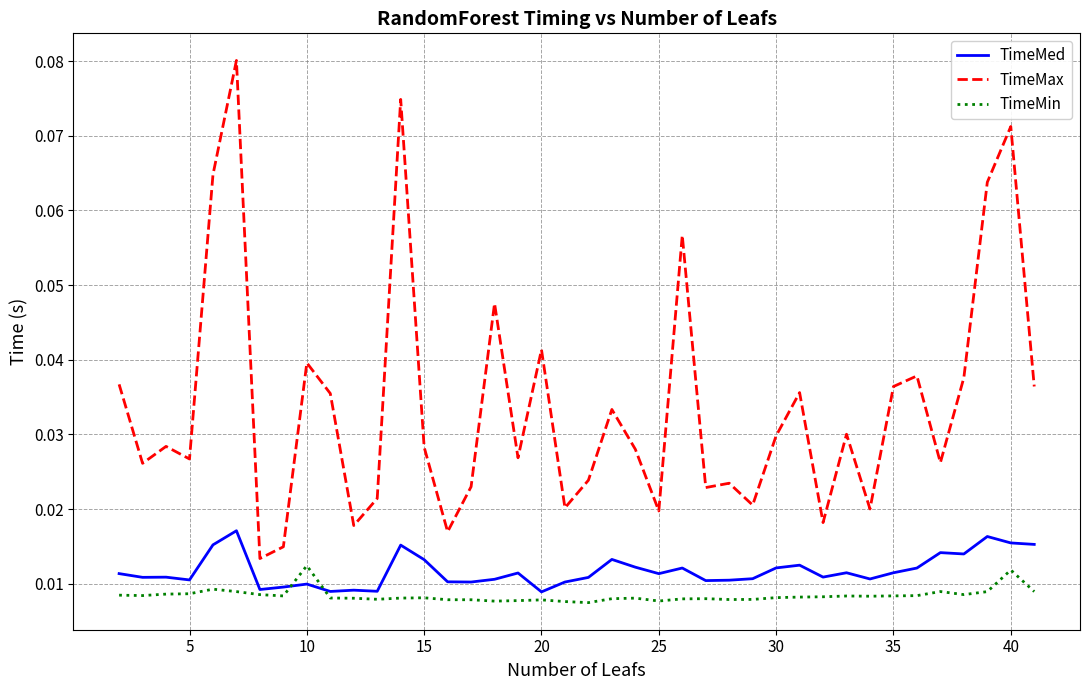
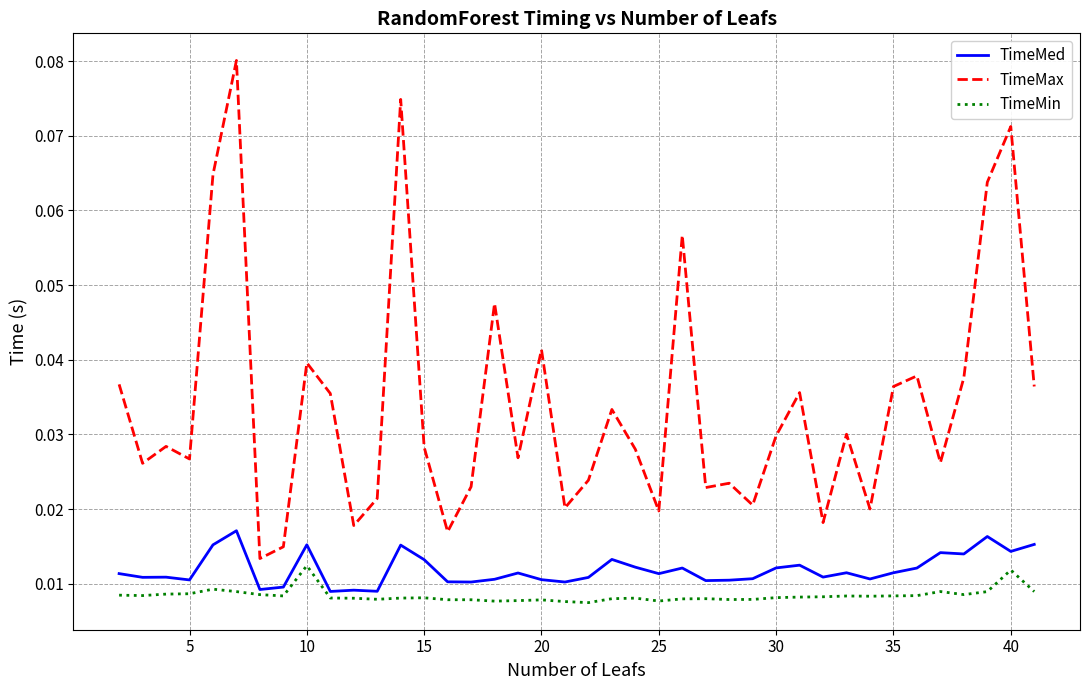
TimeMed, 10: 0.010 -> 0.015
TimeMed, 20: 0.009 -> 0.011
TimeMed, 40: 0.015 -> 0.014
